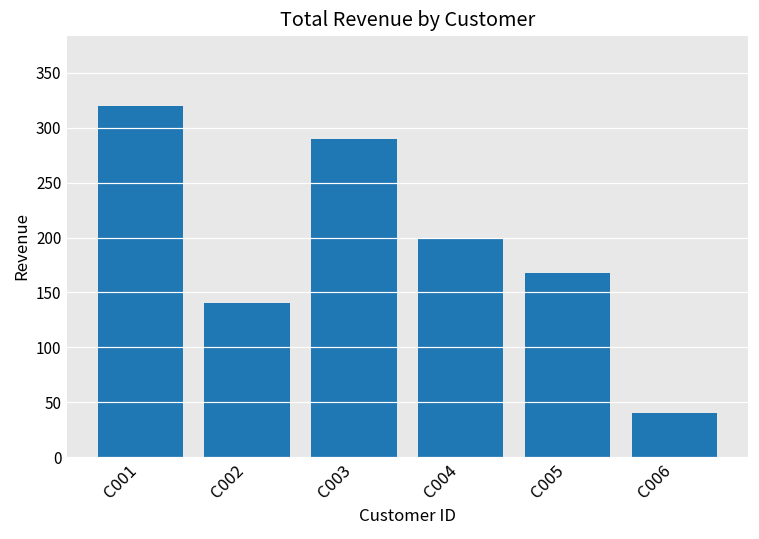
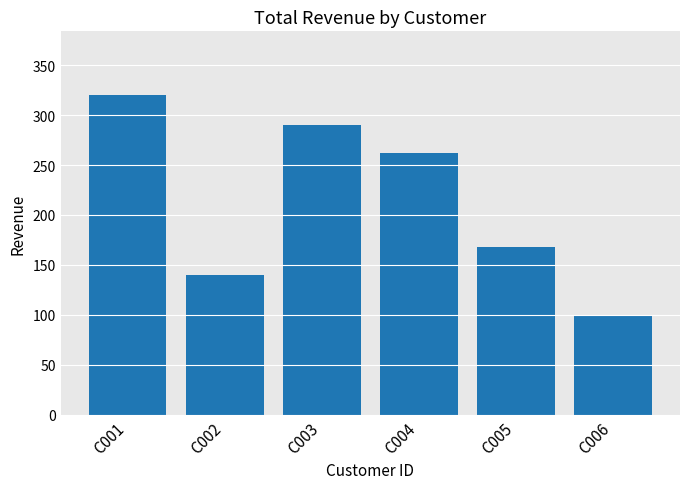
C004: 200 -> 260
C006: 40 -> 100
